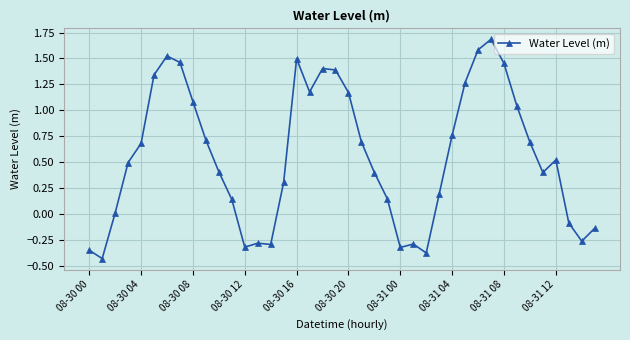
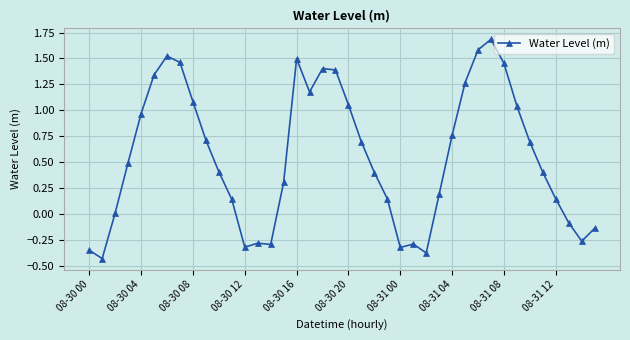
08-30 04: 0.68 -> 0.97
08-30 20: 1.17 -> 1.05
08-31 12: 0.52 -> 0.14
